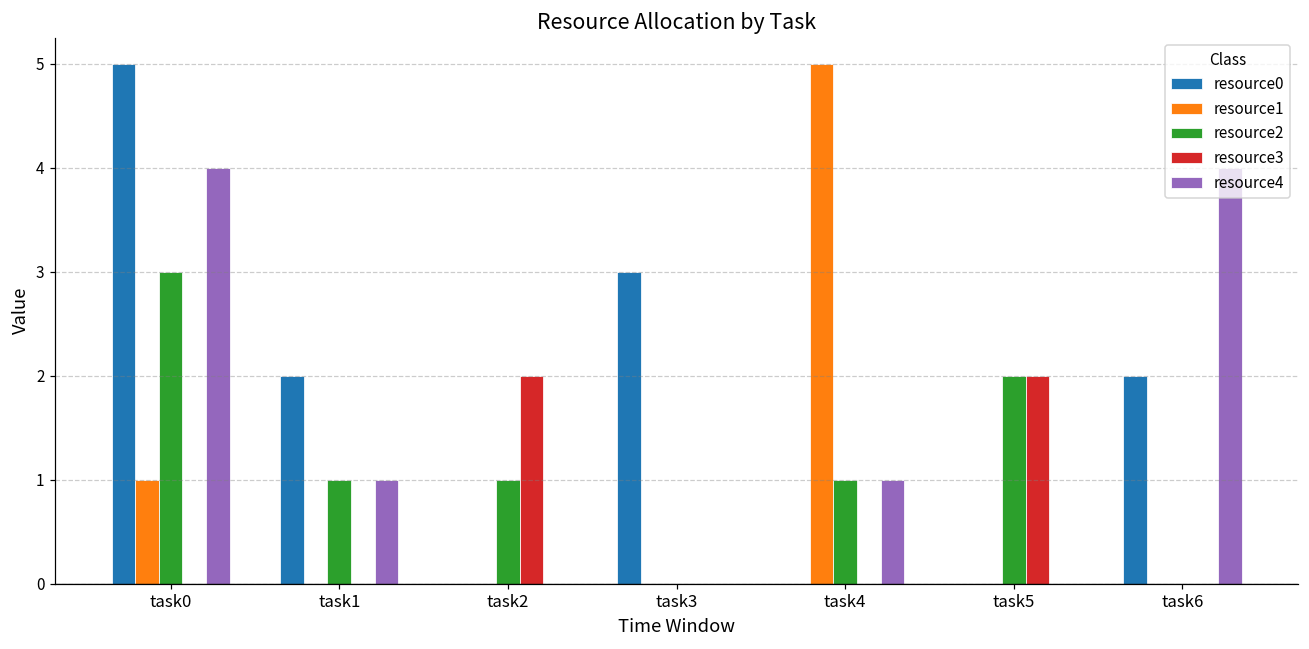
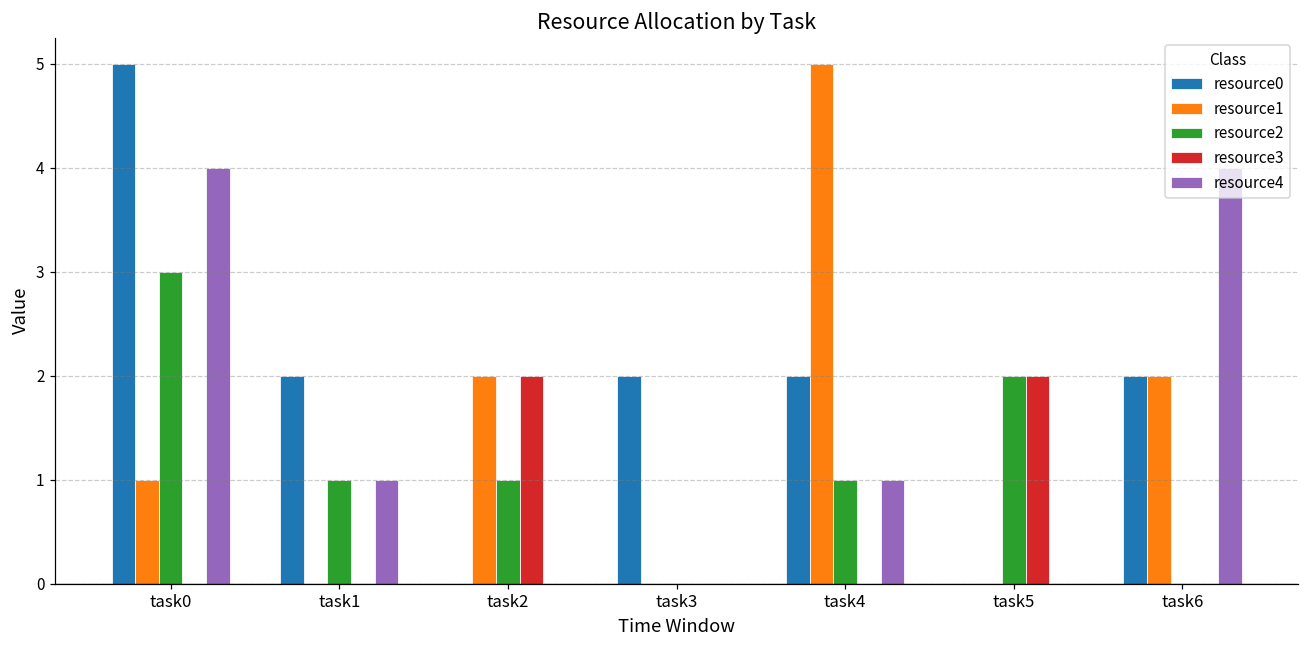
resource1, task2: 0 -> 2
resource0, task3: 3 -> 2
resource0, task4: 0 -> 2
resource1, task6: 0 -> 2
